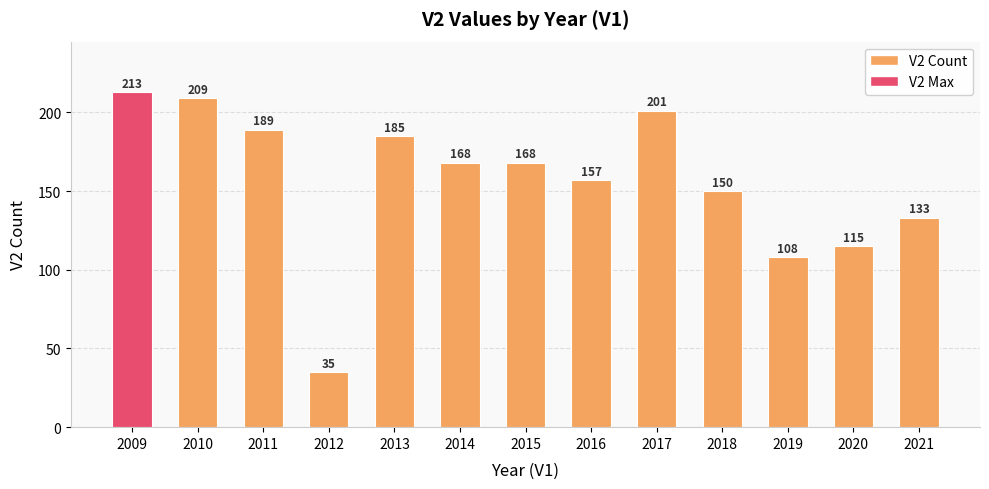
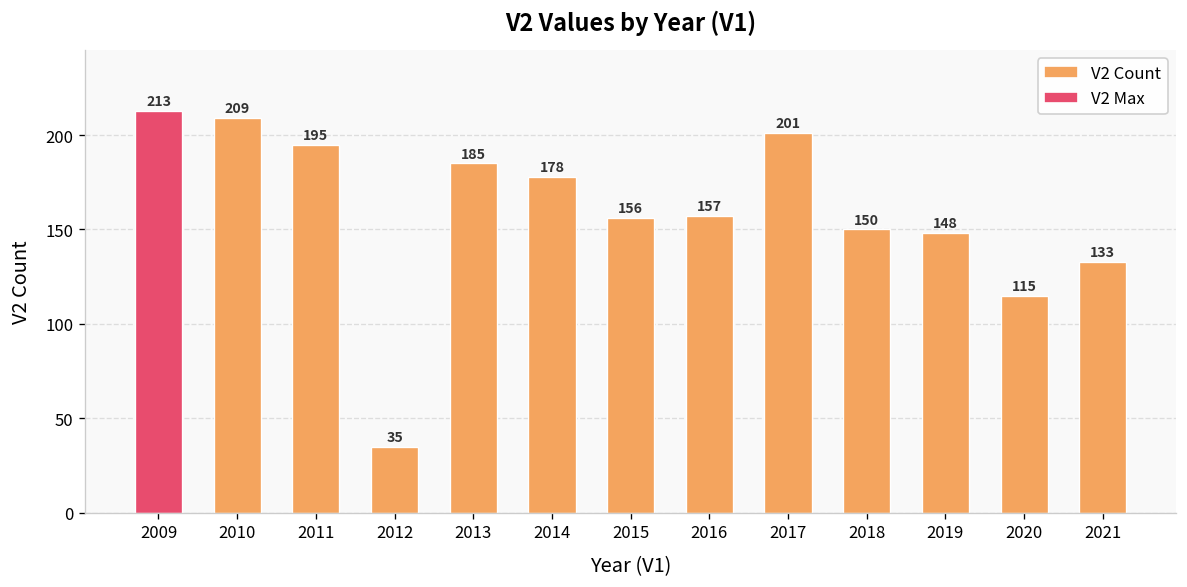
2011: 189 -> 195
2014: 168 -> 178
2015: 168 -> 156
2019: 108 -> 148
